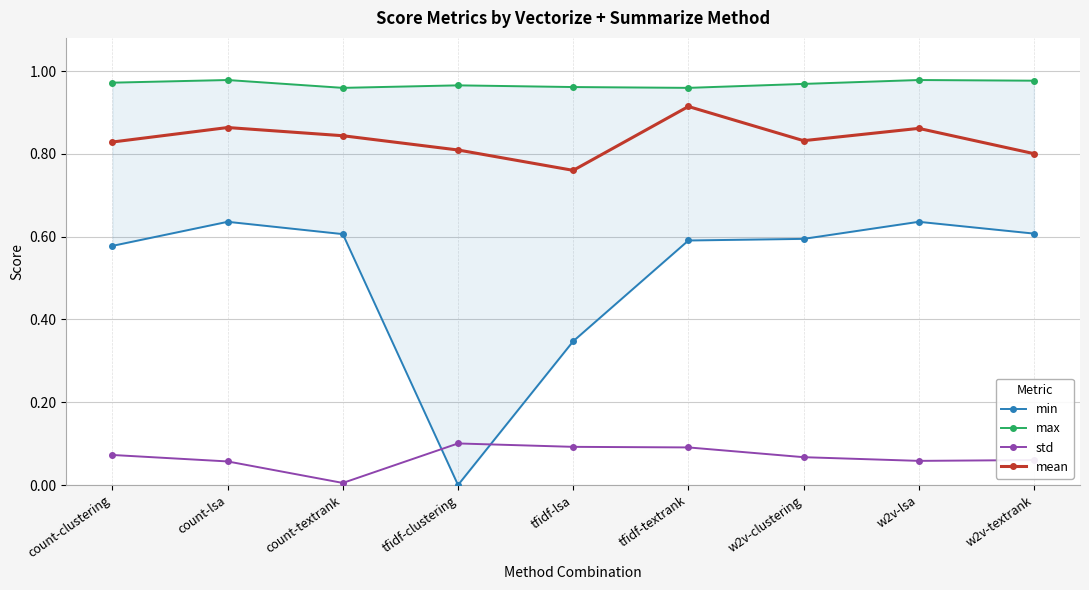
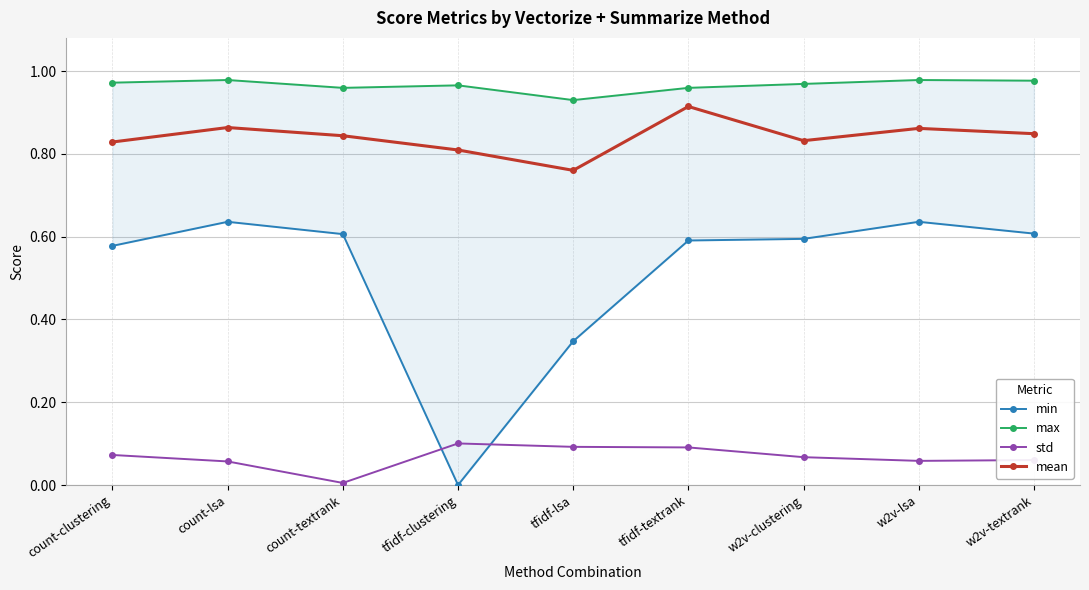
max, tfidf-lsa: 0.96 -> 0.93
mean, w2v-textrank: 0.80 -> 0.85
